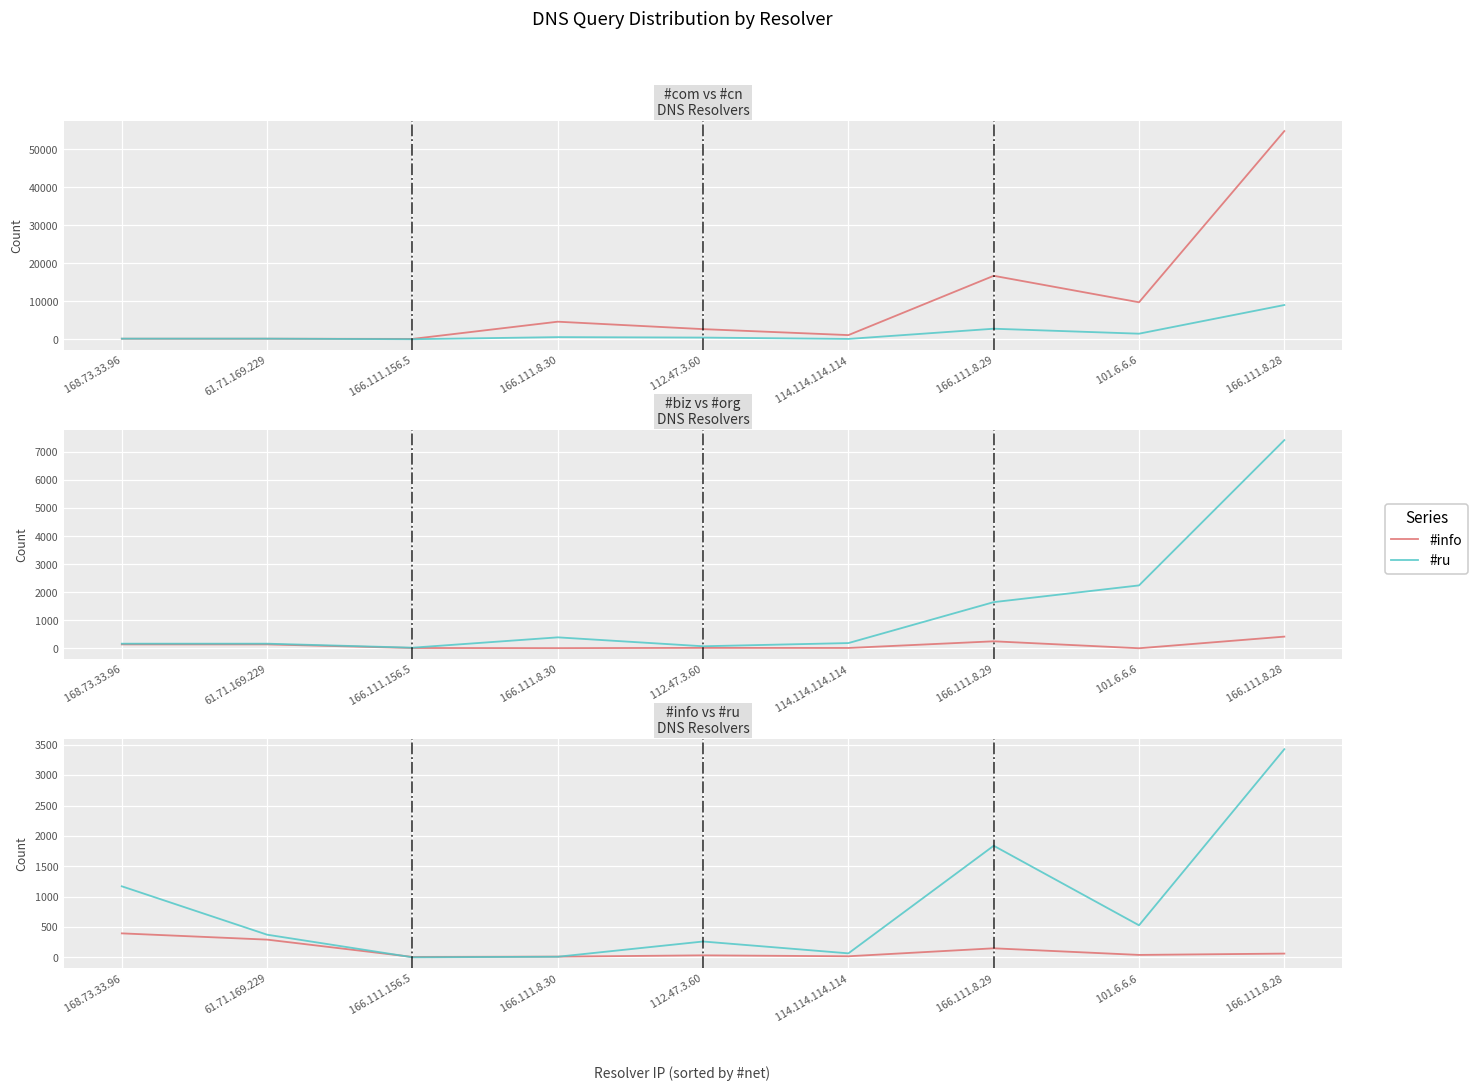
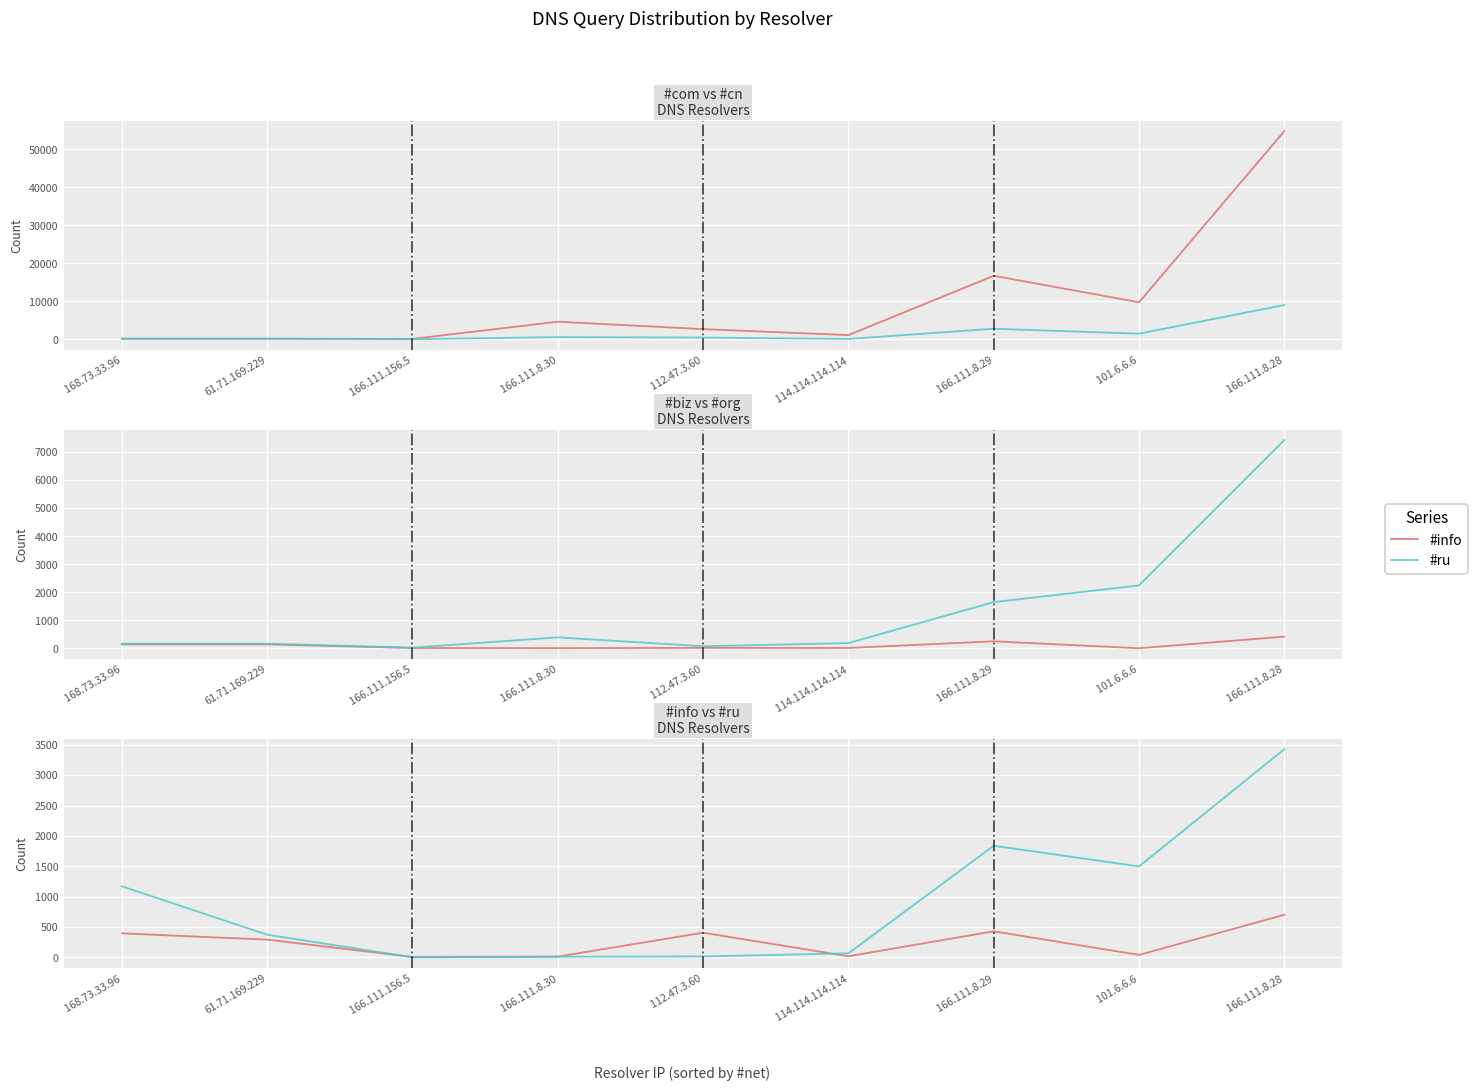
#info vs #ru DNS Resolvers, #info, 112.47.3.60: 0 -> 400
#info vs #ru DNS Resolvers, #ru, 112.47.3.60: 300 -> 0
#info vs #ru DNS Resolvers, #info, 166.111.8.29: 100 -> 400
#info vs #ru DNS Resolvers, #ru, 101.6.6.6: 500 -> 1500
#info vs #ru DNS Resolvers, #info, 166.111.8.28: 100 -> 700
